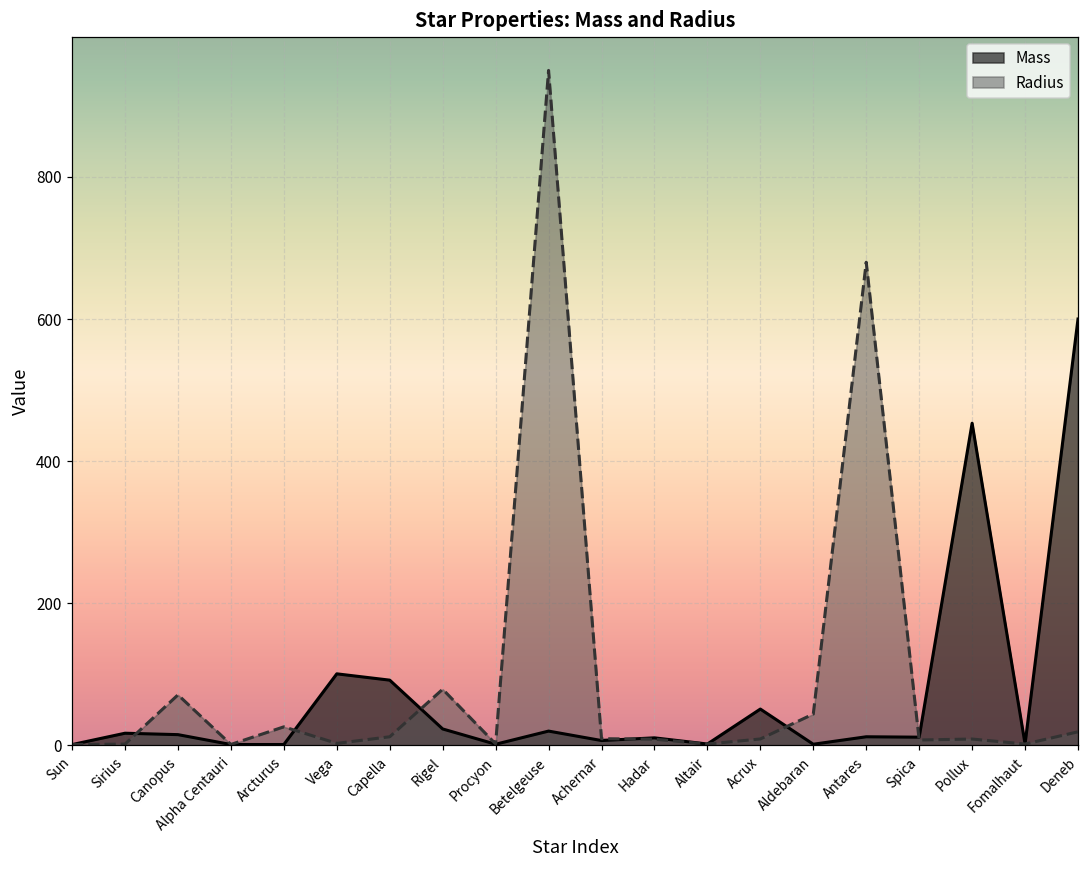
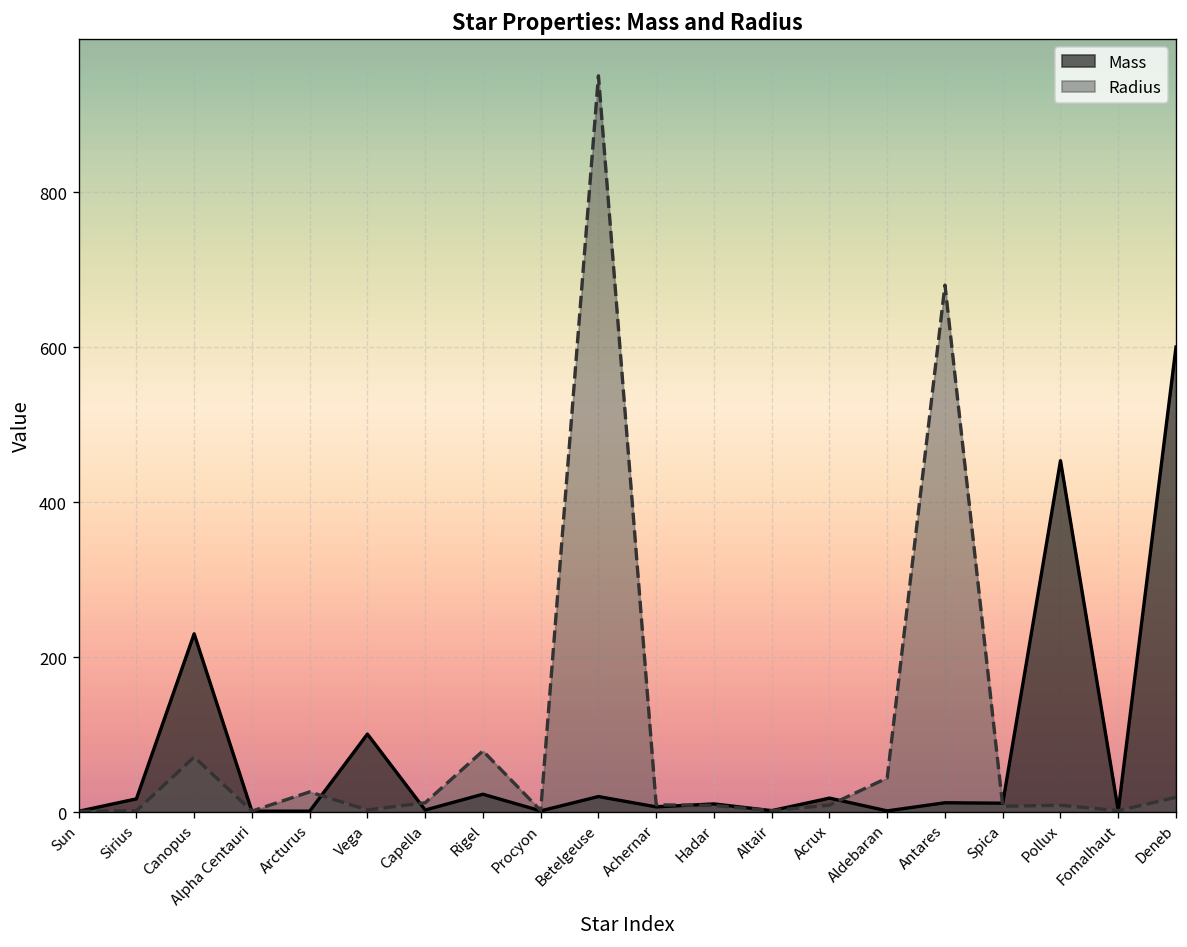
Mass, Canopus: 20 -> 230
Mass, Capella: 90 -> 0
Mass, Acrux: 50 -> 20
